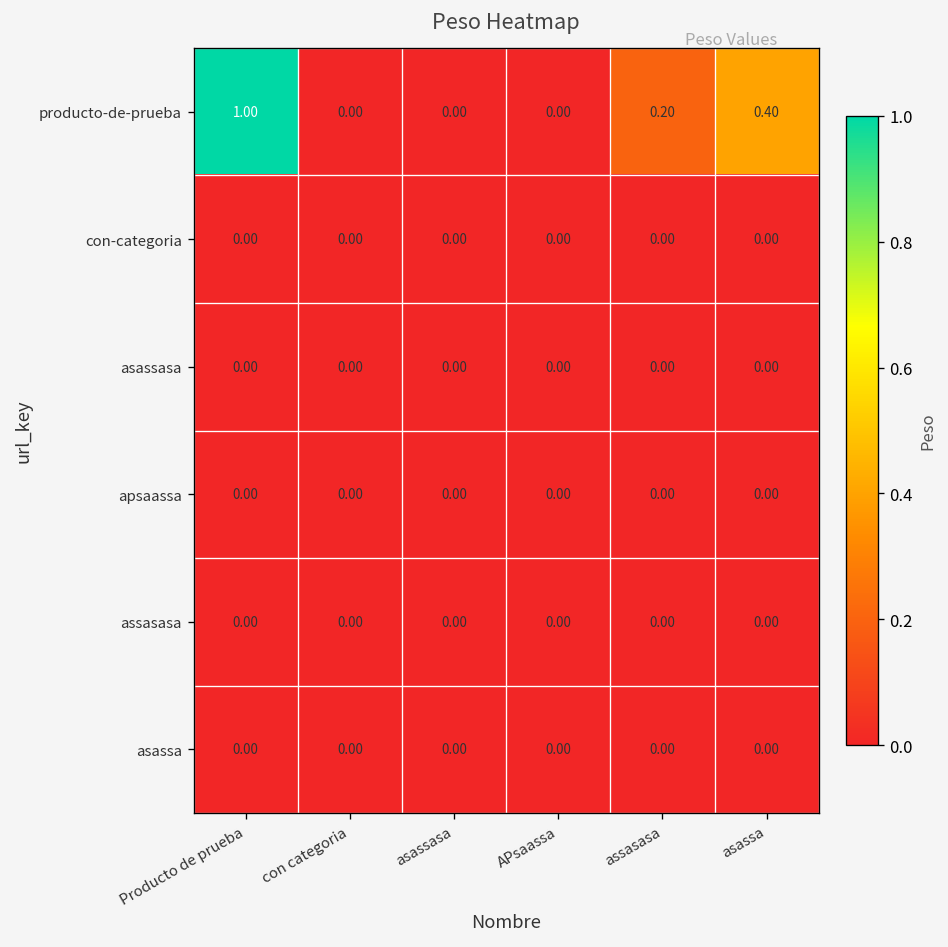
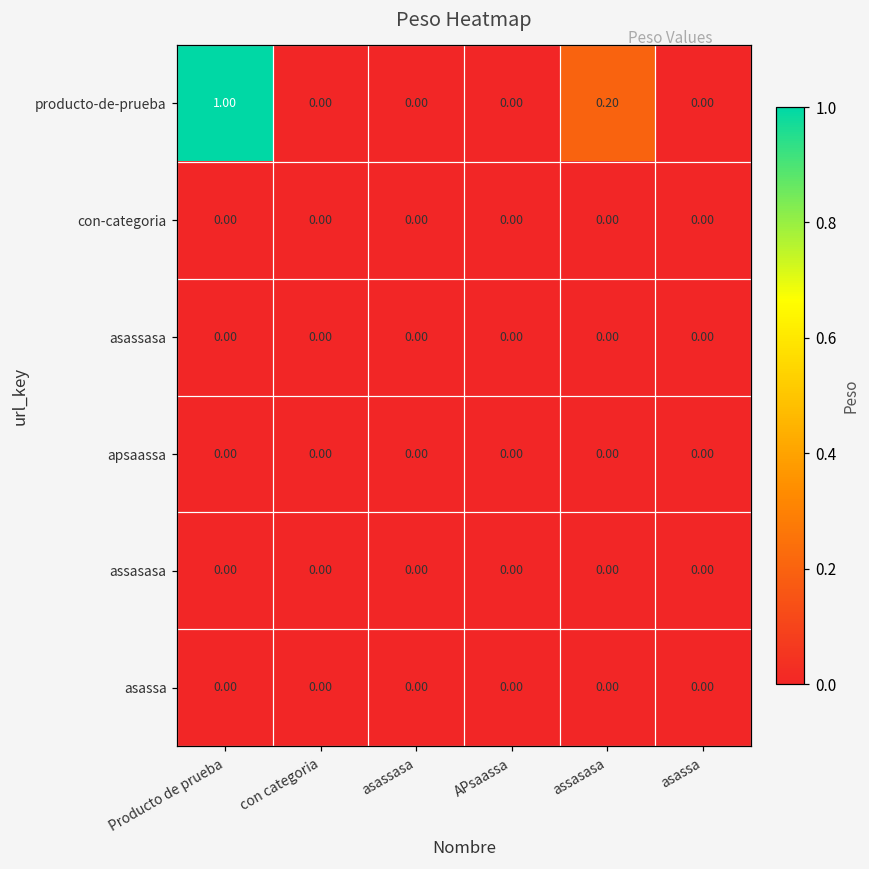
producto-de-prueba, asassa: 0.40 -> 0.00
